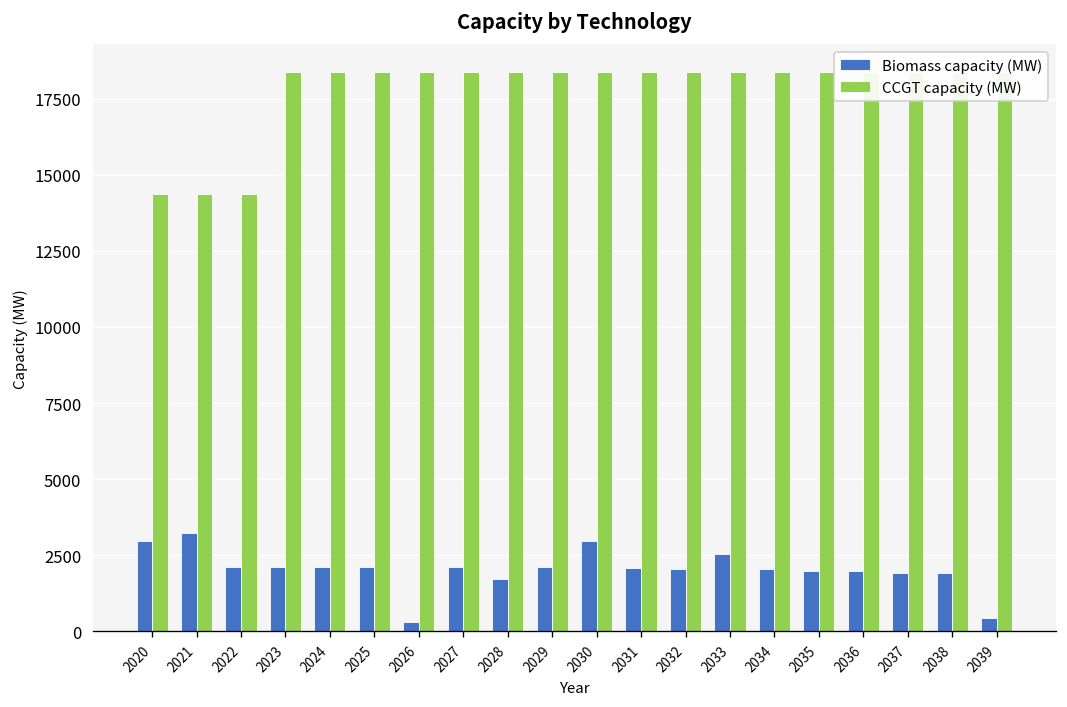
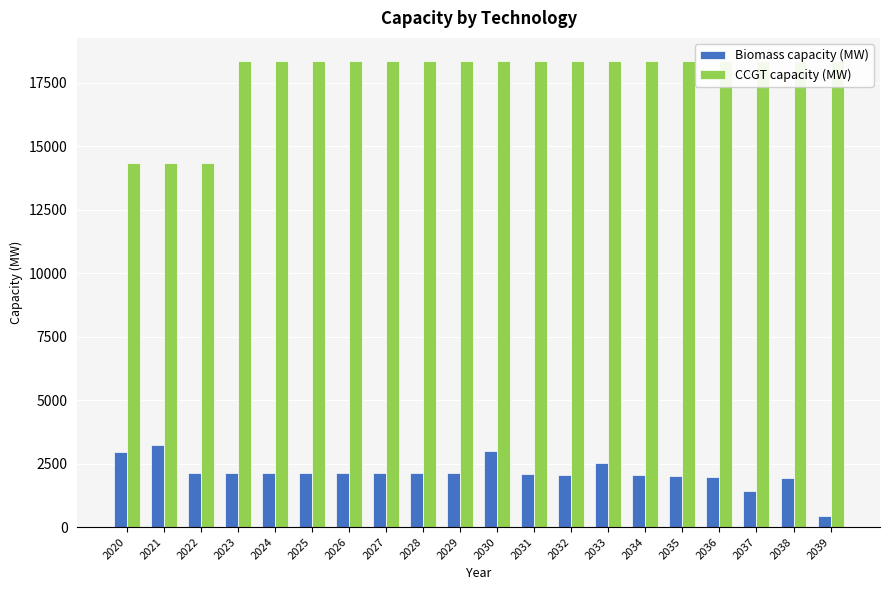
Biomass capacity (MW), 2026: 300 -> 2100
Biomass capacity (MW), 2028: 1700 -> 2100
Biomass capacity (MW), 2037: 1900 -> 1400
